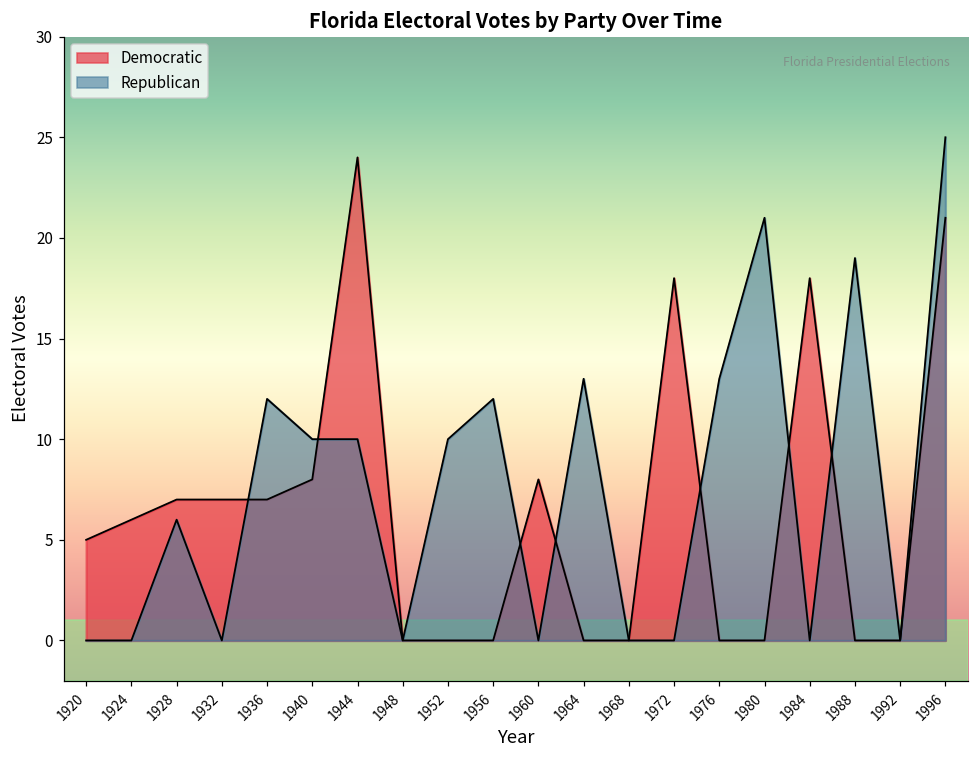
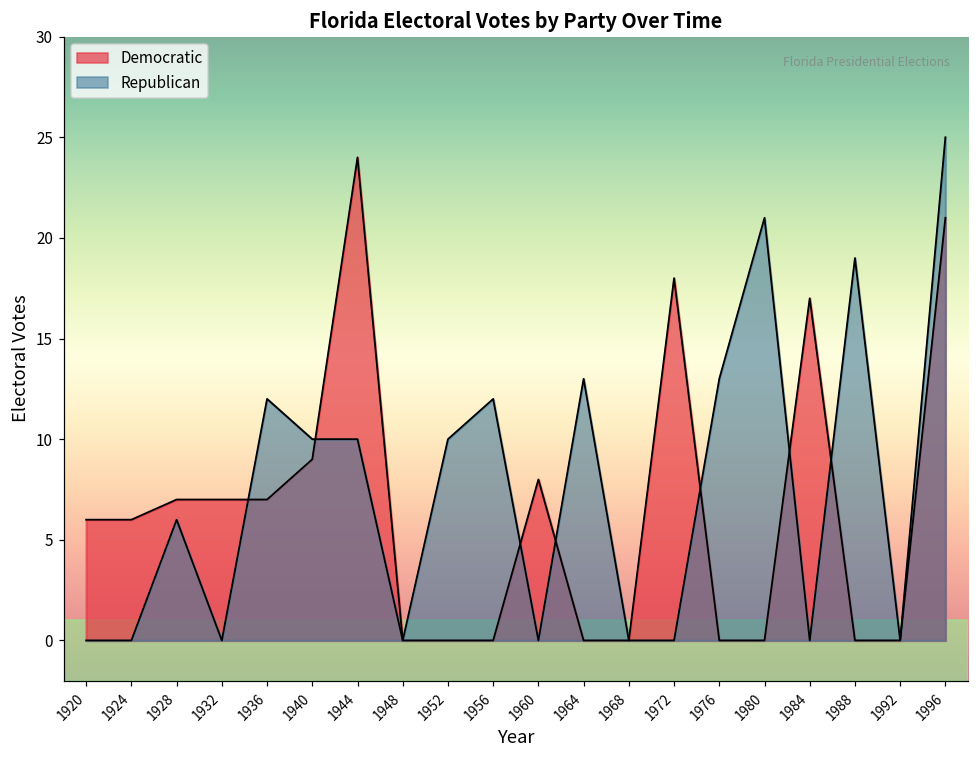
Democratic, 1920: 5 -> 6
Democratic, 1940: 8 -> 9
Democratic, 1984: 18 -> 17
